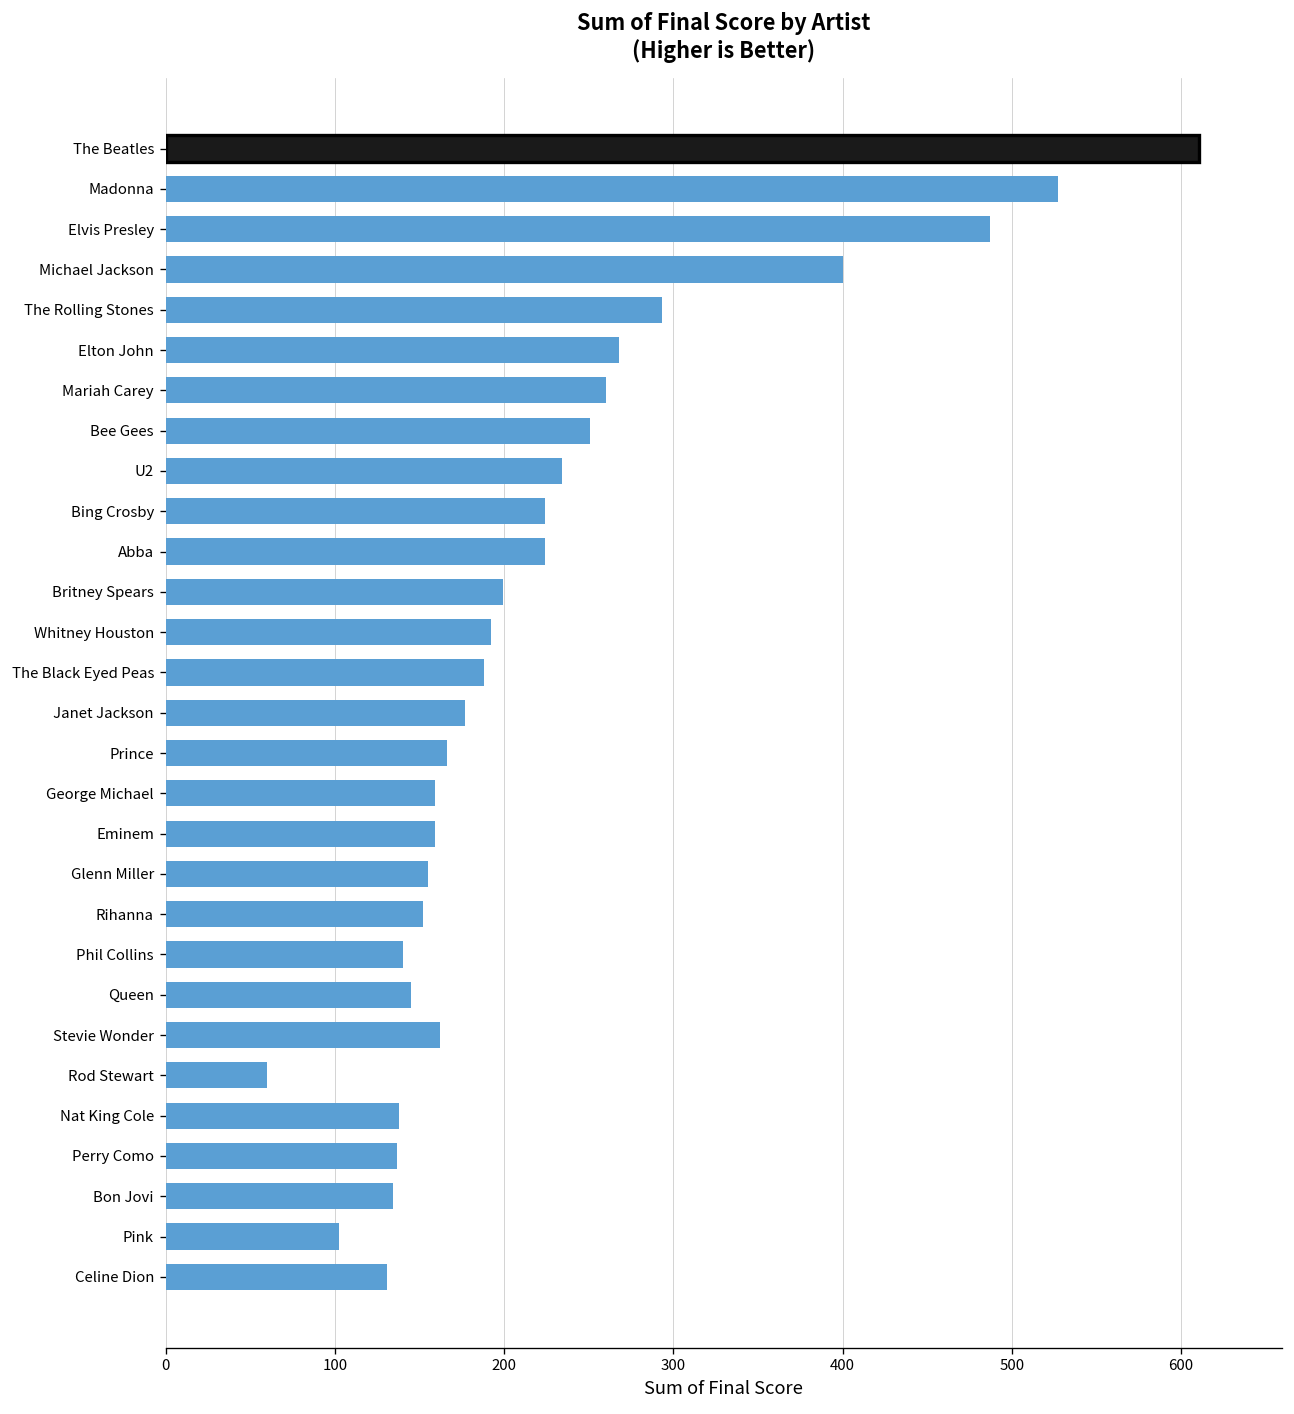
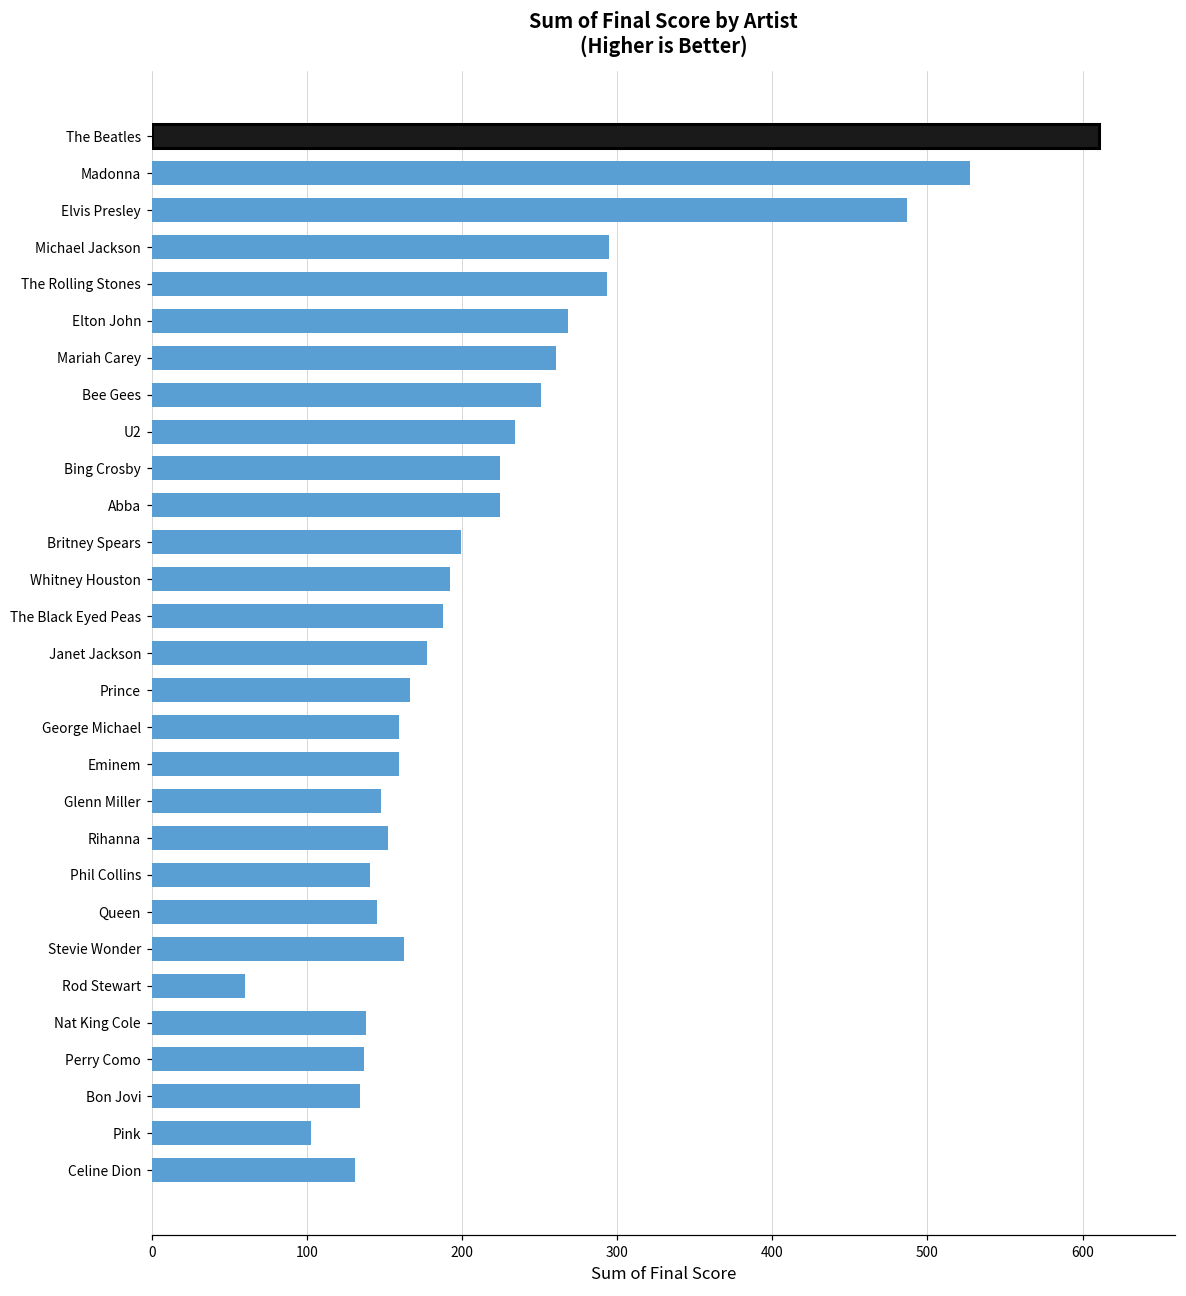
Michael Jackson: 400 -> 295
Glenn Miller: 155 -> 148
